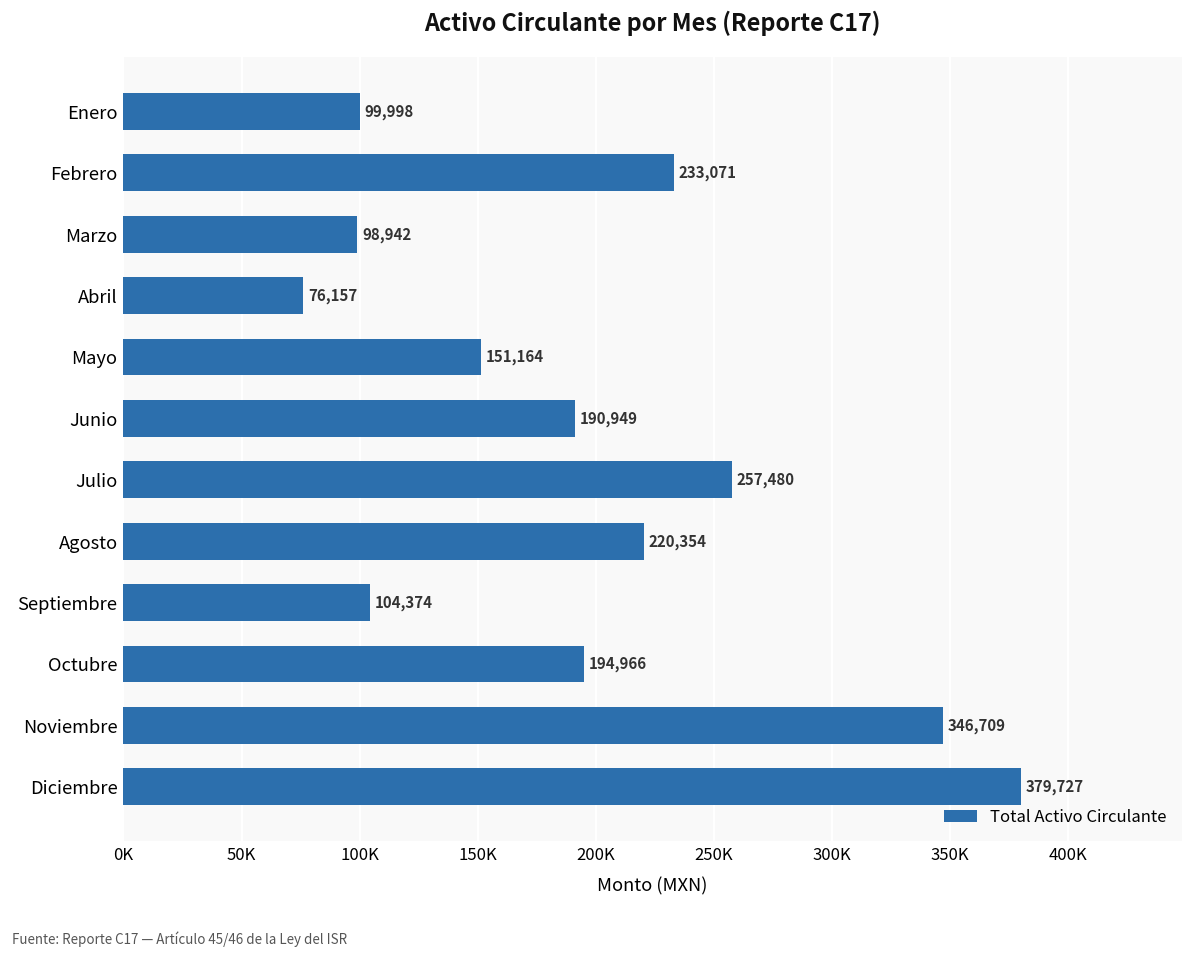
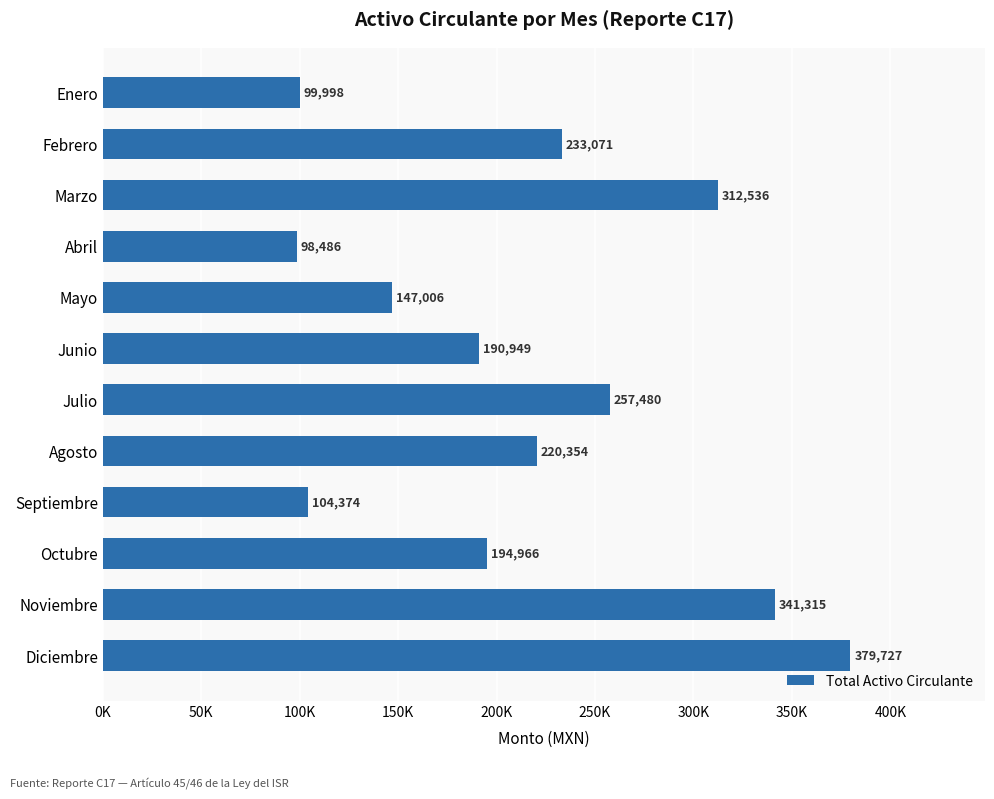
Marzo: 98,942 -> 312,536
Abril: 76,157 -> 98,486
Mayo: 151,164 -> 147,006
Noviembre: 346,709 -> 341,315
